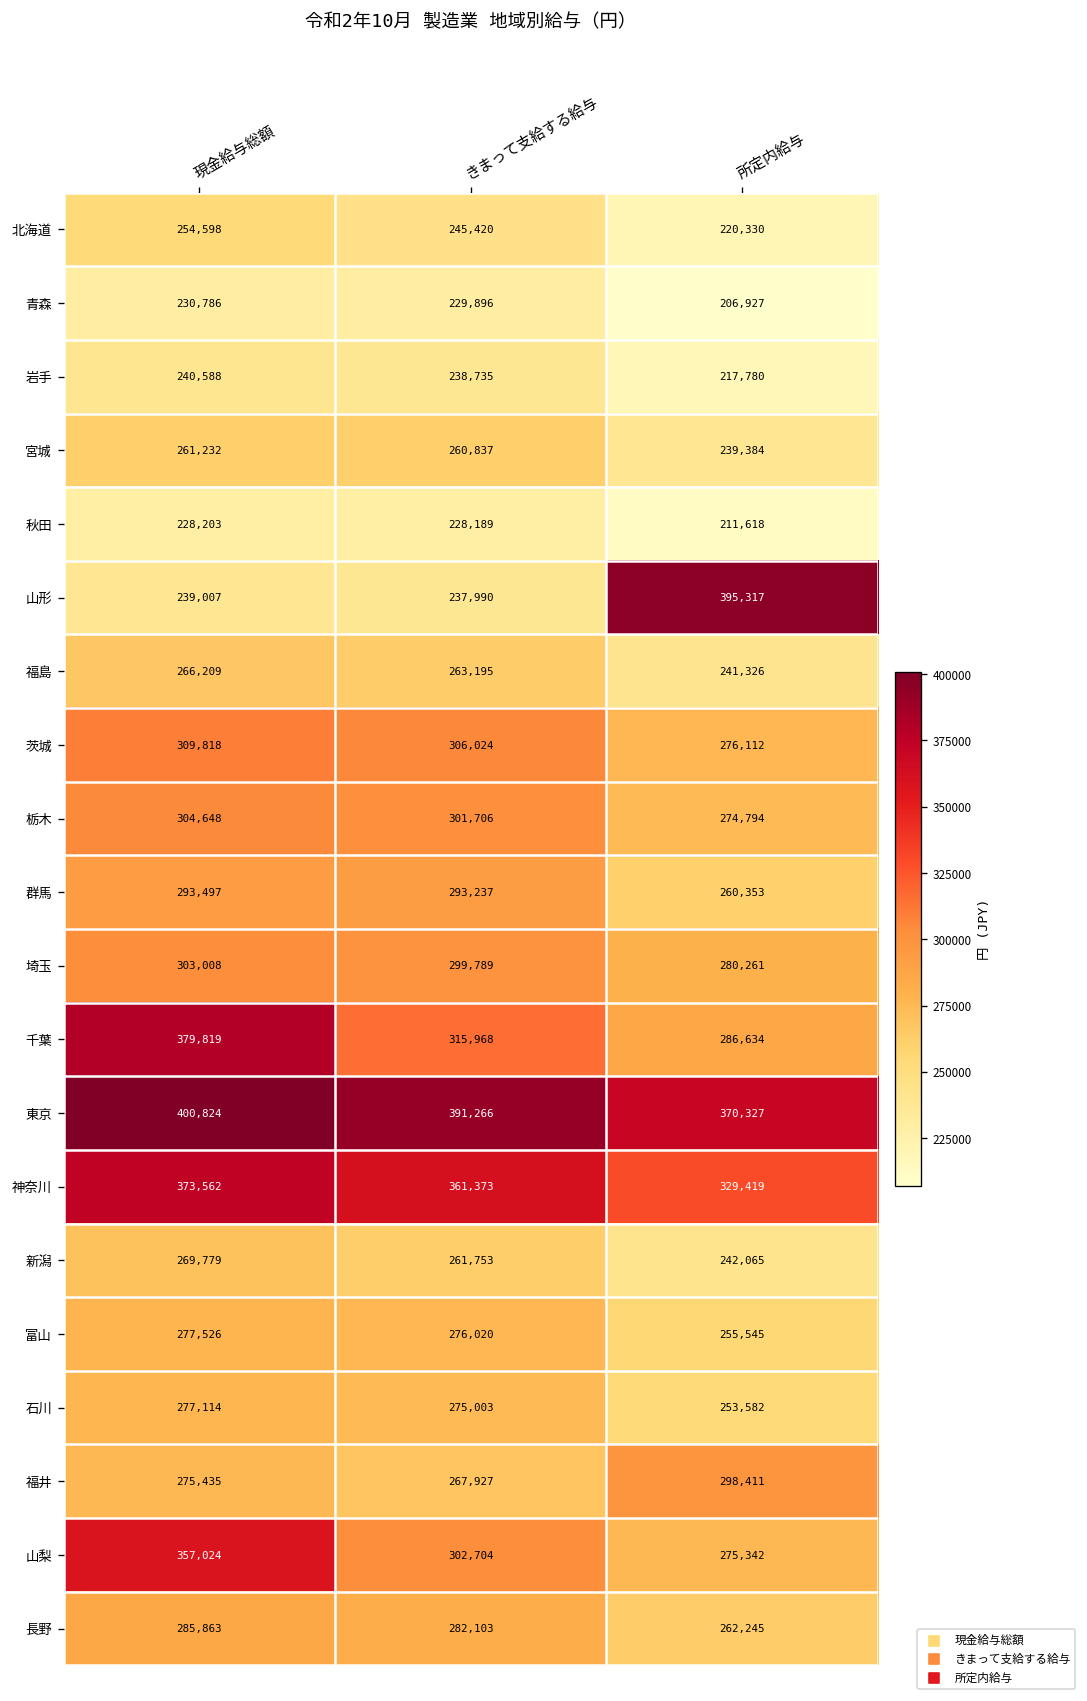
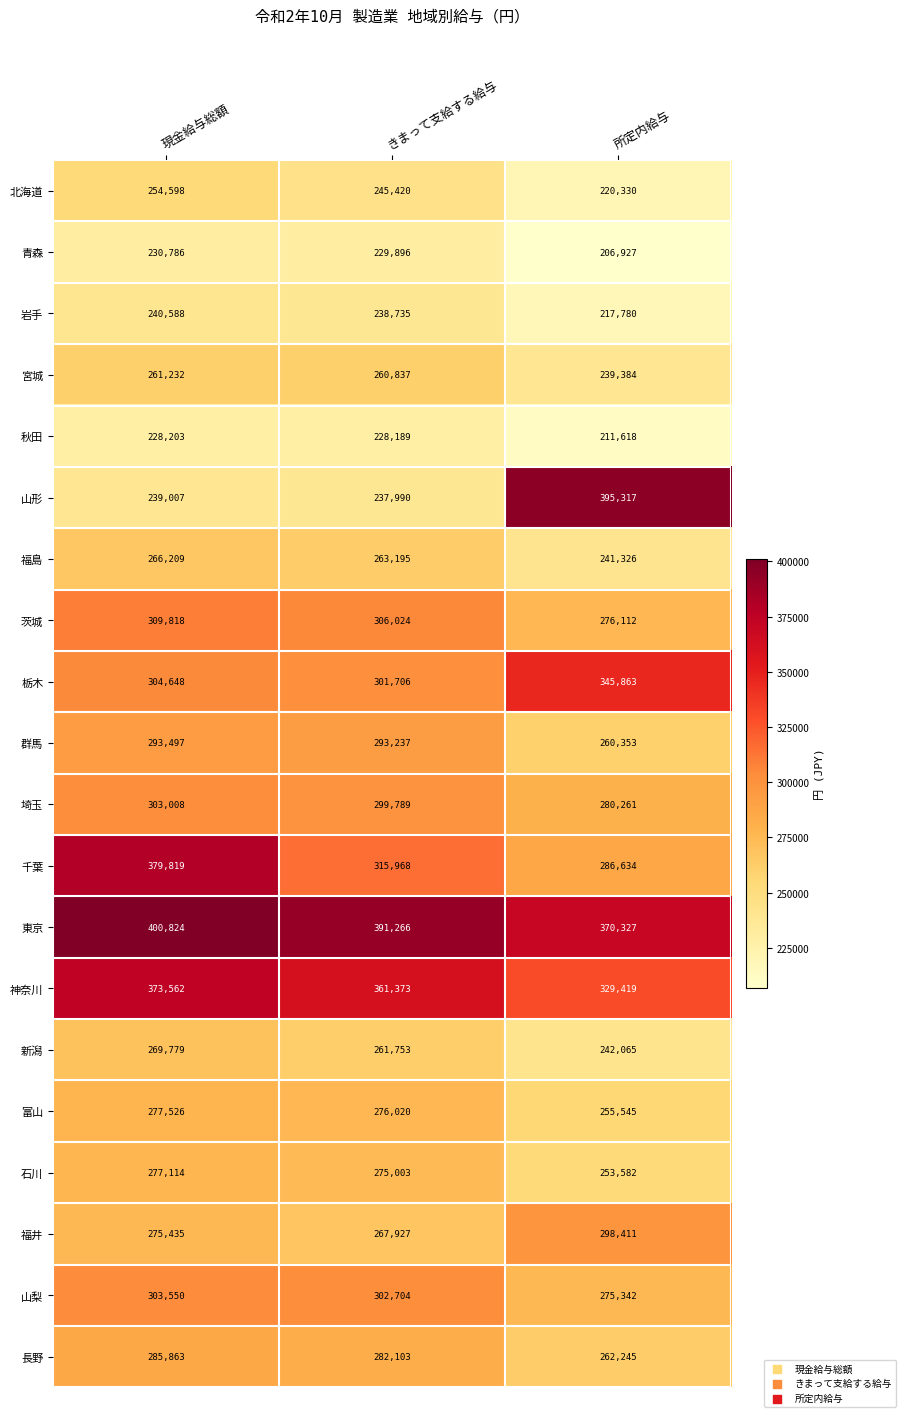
栃木, 所定内給与: 274,794 -> 345,863
山梨, 現金給与総額: 357,024 -> 303,550
